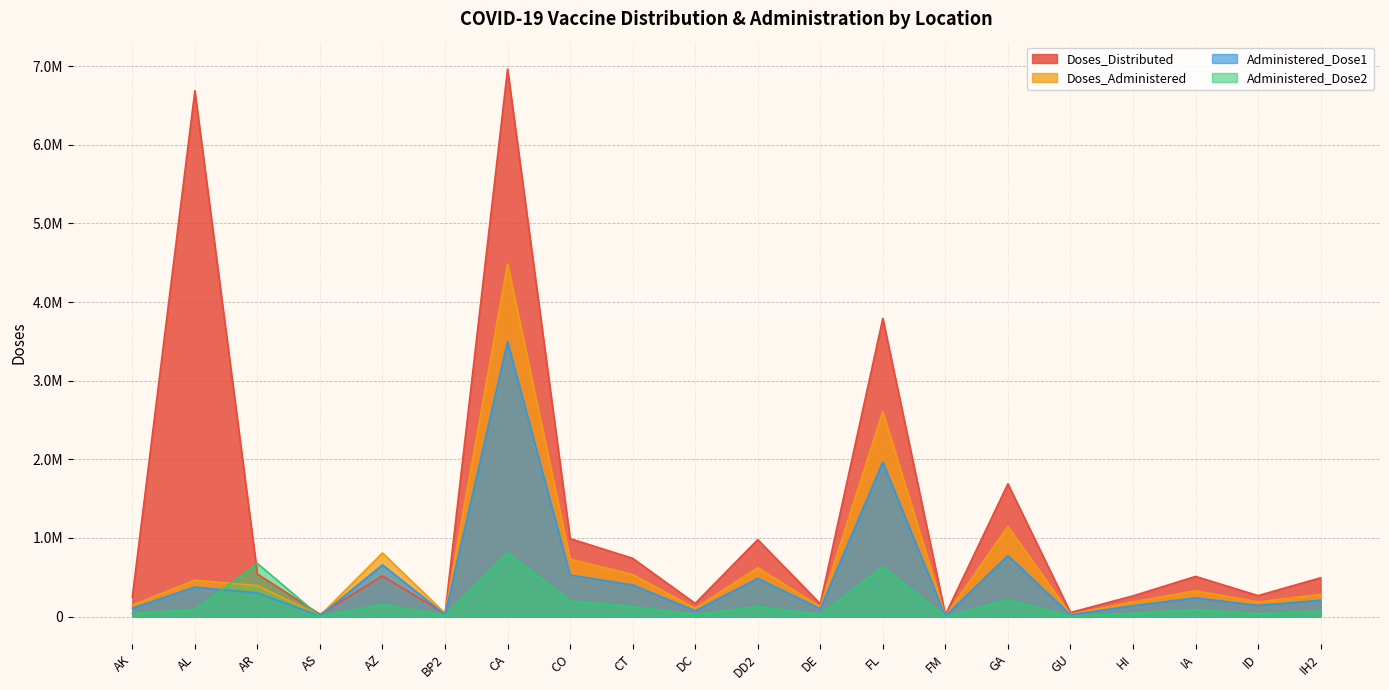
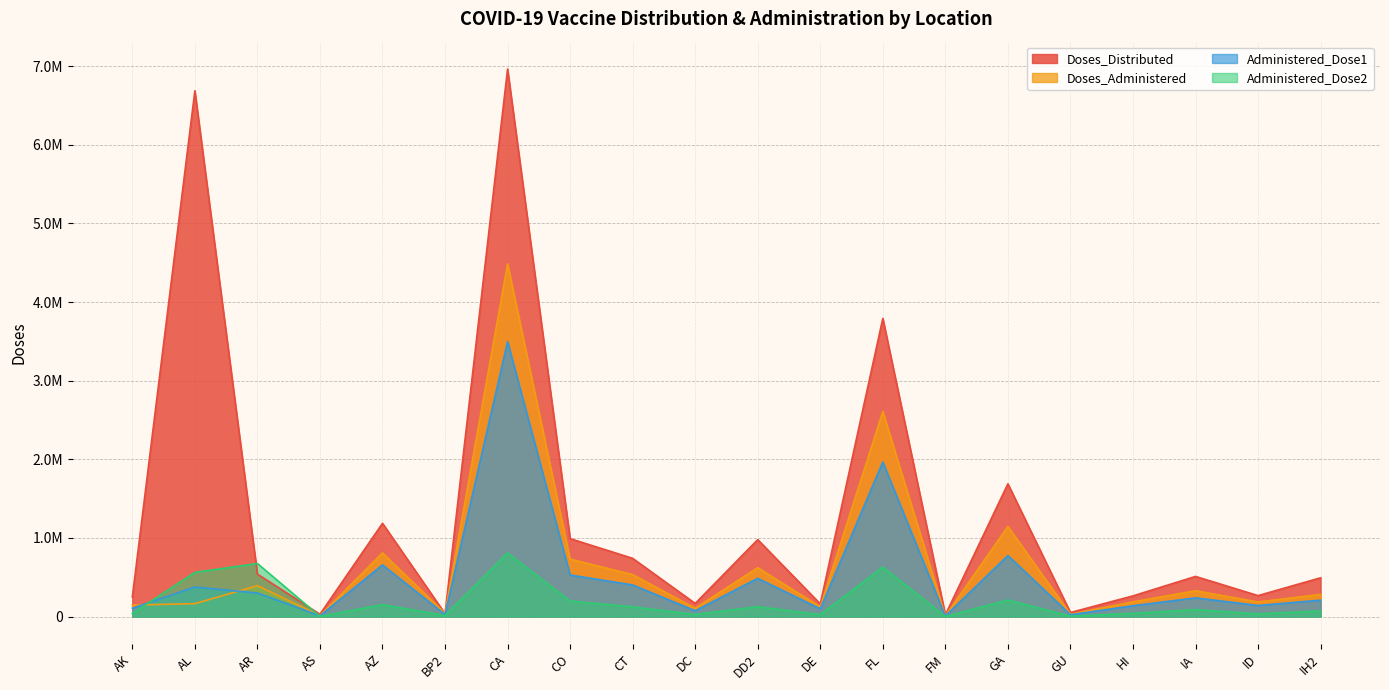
Doses_Administered, AL: 500000 -> 200000
Administered_Dose2, AL: 100000 -> 600000
Doses_Distributed, AZ: 500000 -> 1200000
